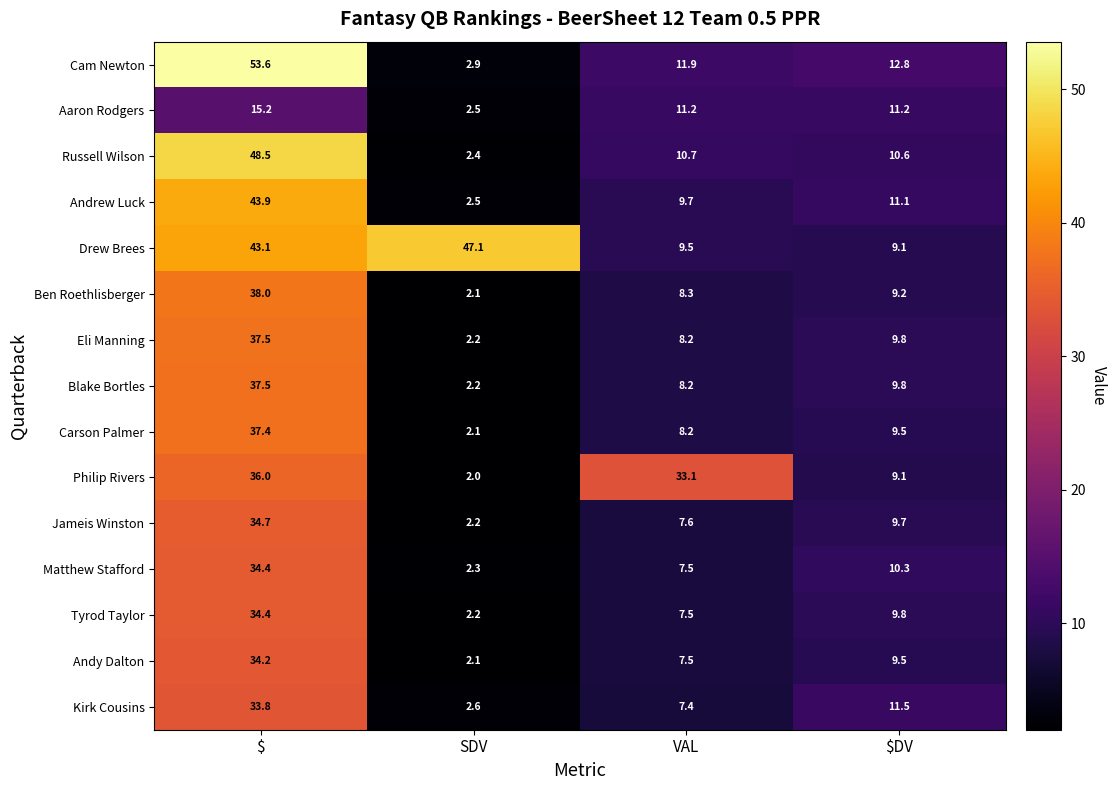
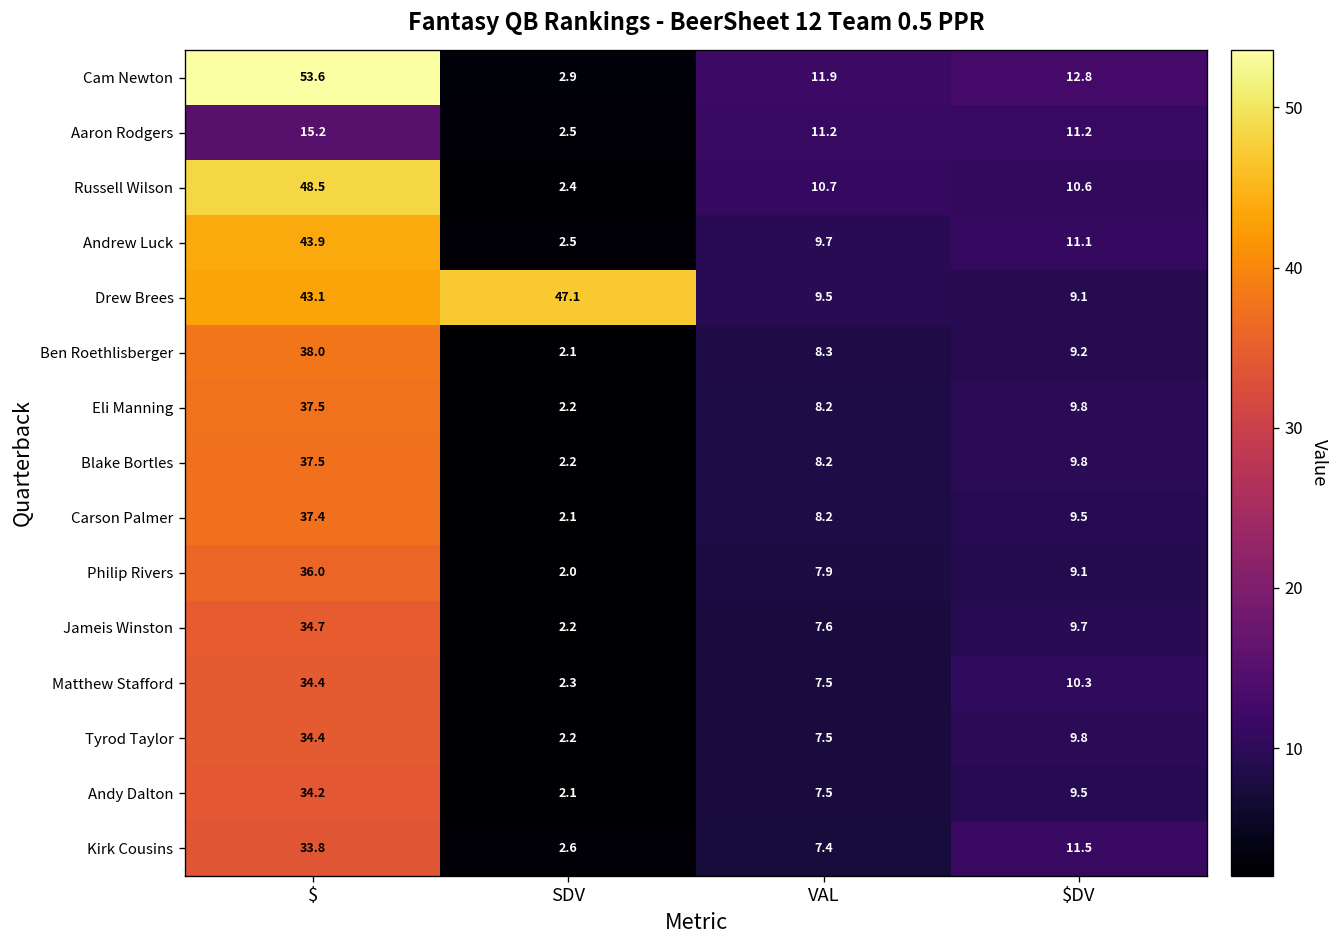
Philip Rivers, VAL: 33.1 -> 7.9
